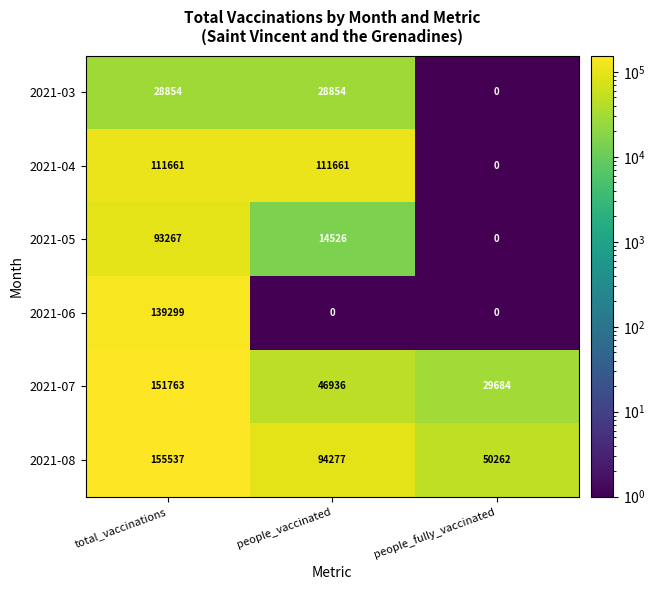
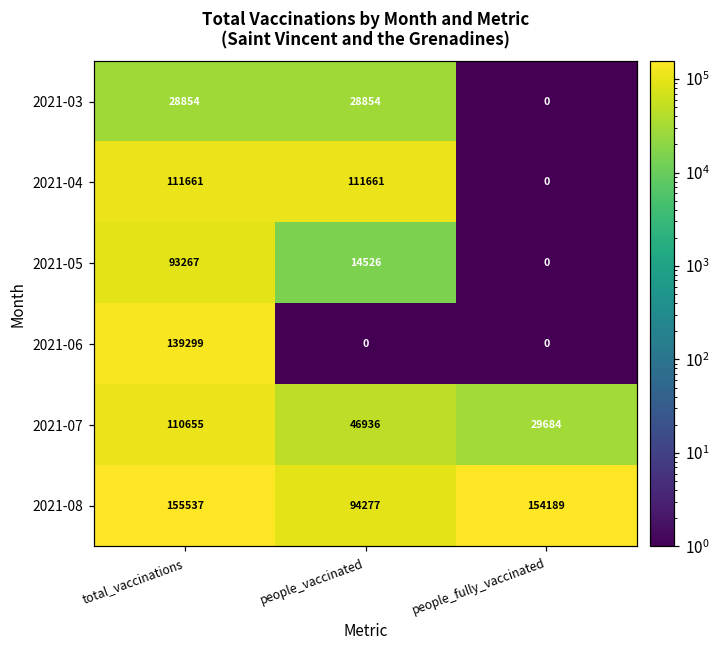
2021-07, total_vaccinations: 151763 -> 110655
2021-08, people_fully_vaccinated: 50262 -> 154189
